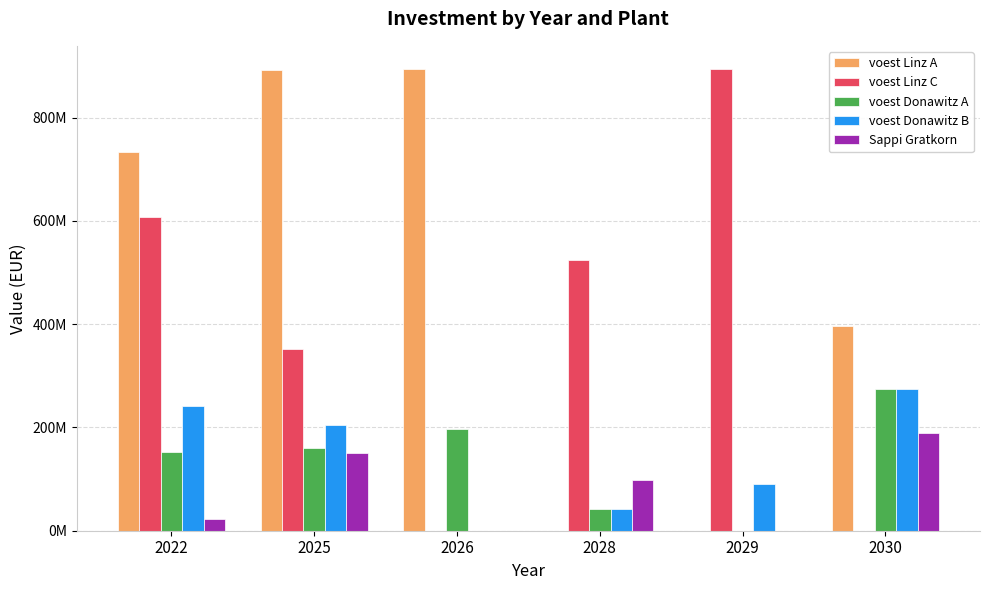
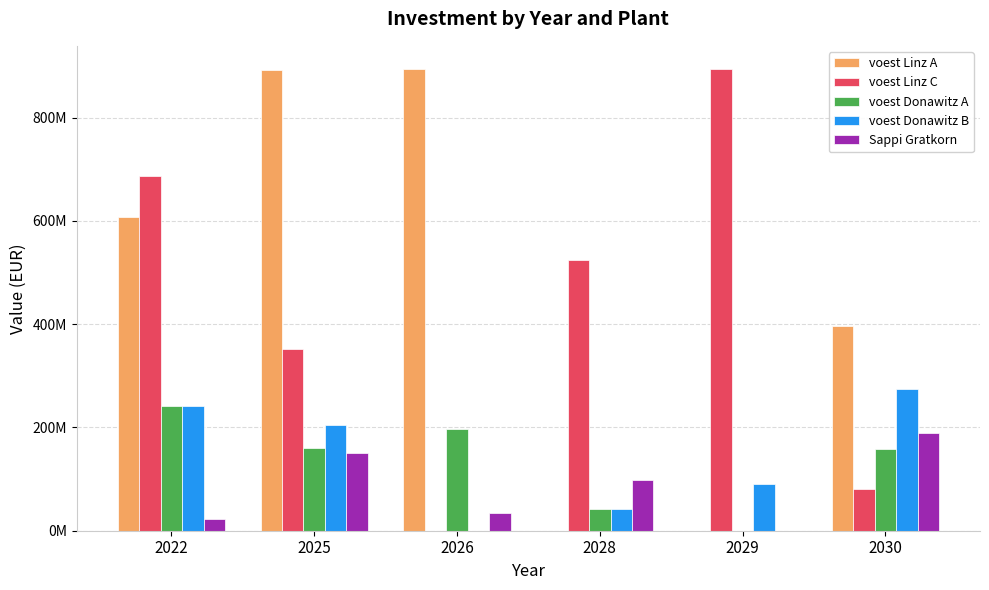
voest Linz A, 2022: 730000000 -> 610000000
voest Linz C, 2022: 610000000 -> 690000000
voest Donawitz A, 2022: 150000000 -> 240000000
Sappi Gratkorn, 2026: 0 -> 40000000
voest Linz C, 2030: 0 -> 80000000
voest Donawitz A, 2030: 270000000 -> 160000000
